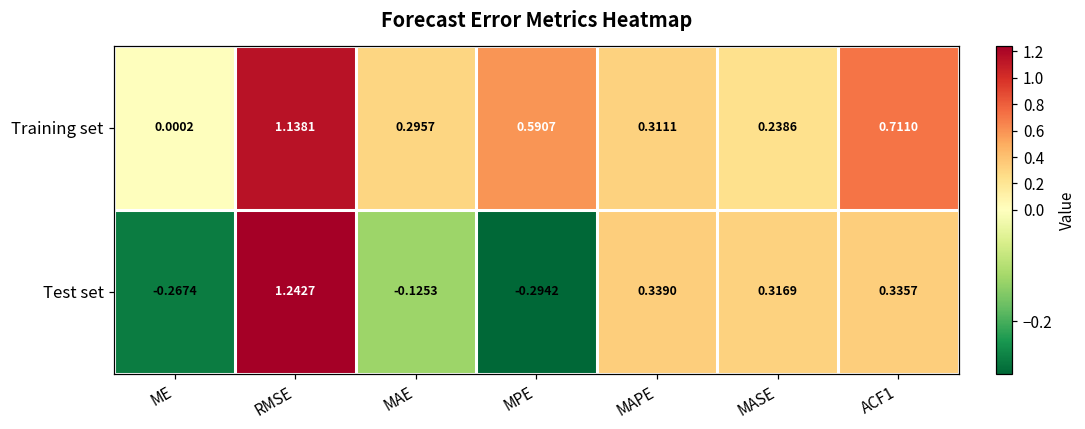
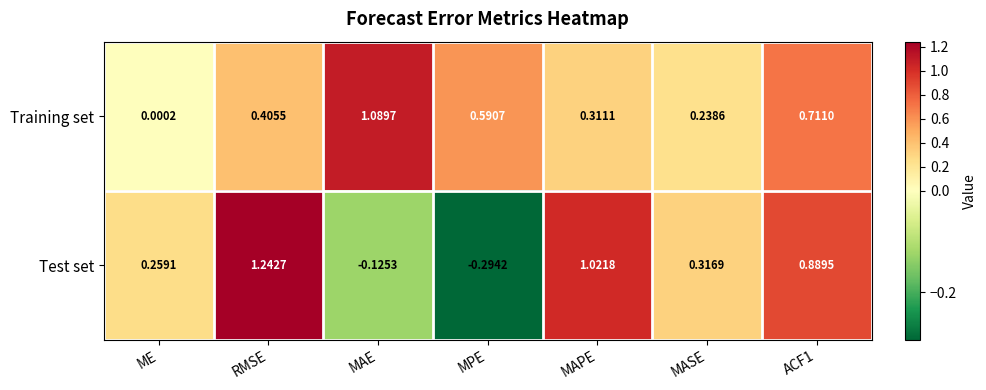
Training set, RMSE: 1.1381 -> 0.4055
Training set, MAE: 0.2957 -> 1.0897
Test set, ME: -0.2674 -> 0.2591
Test set, MAPE: 0.3390 -> 1.0218
Test set, ACF1: 0.3357 -> 0.8895
